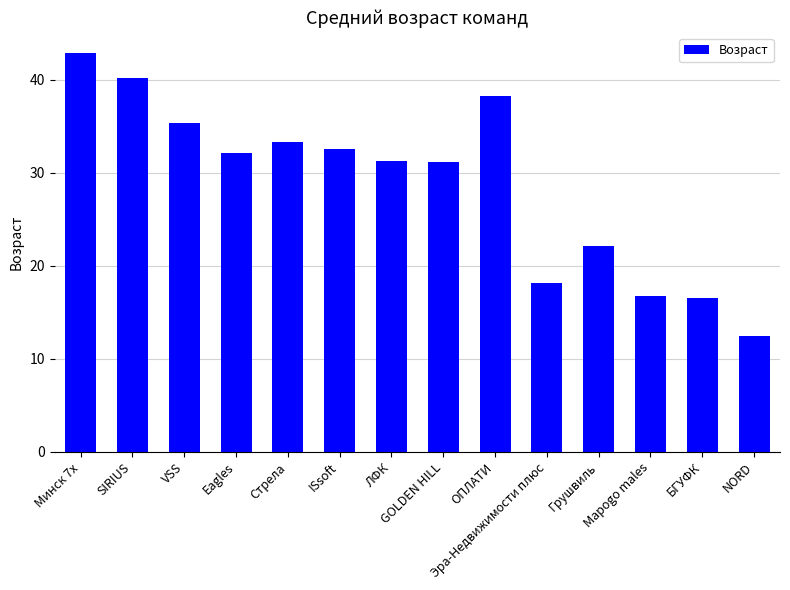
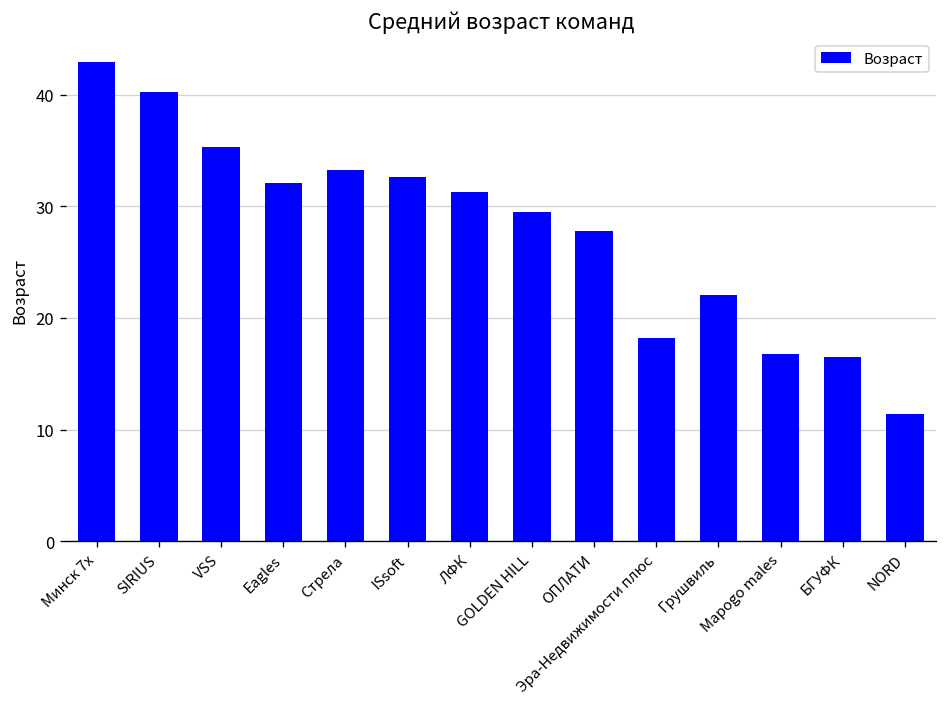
GOLDEN HILL: 31 -> 30
ОПЛАТИ: 38 -> 28
NORD: 12 -> 11
